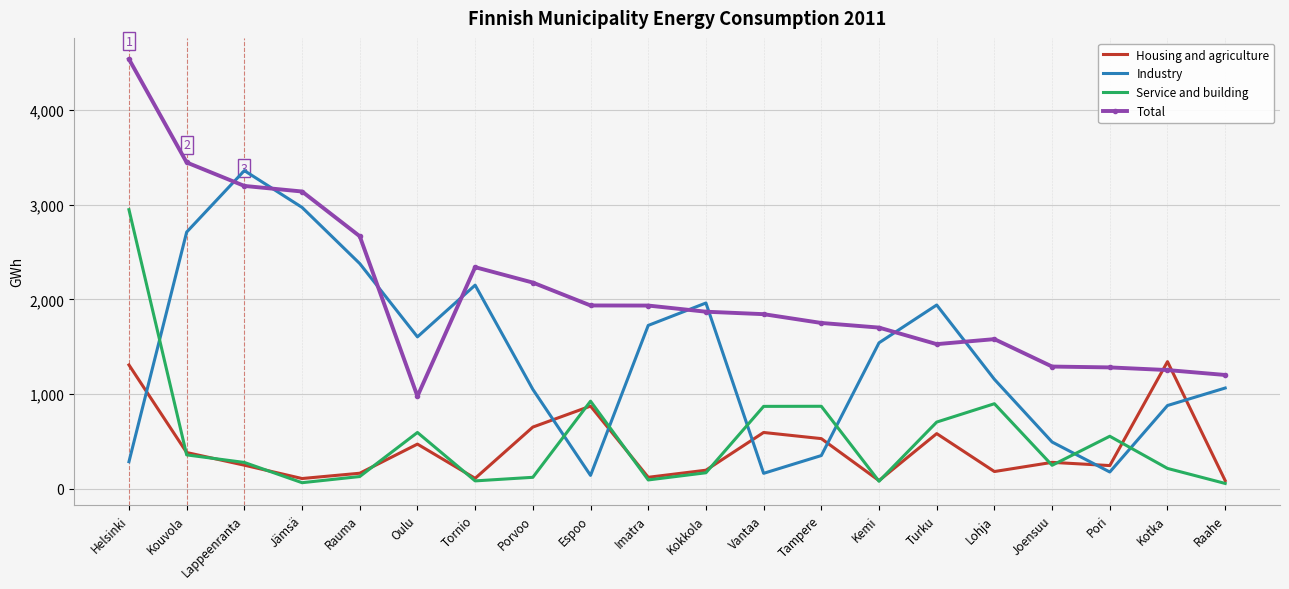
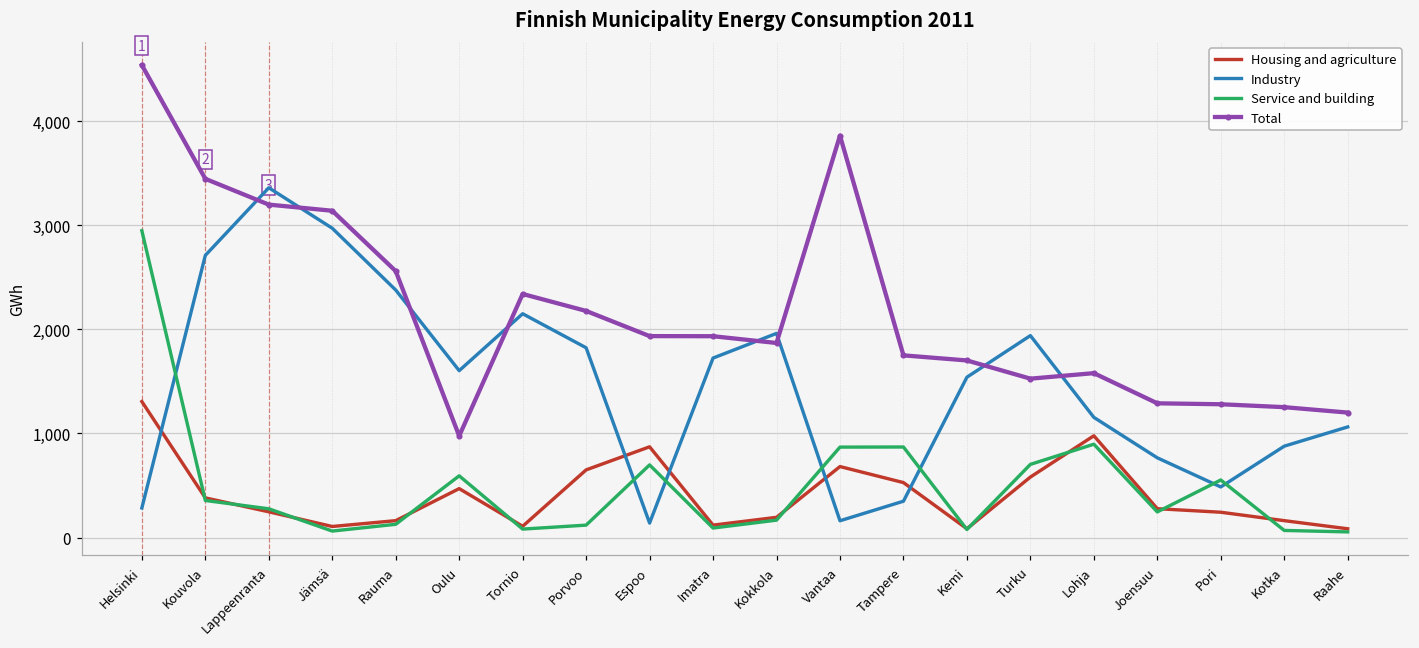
Total, Rauma: 2,700 -> 2,600
Industry, Porvoo: 1,000 -> 1,800
Service and building, Espoo: 900 -> 700
Housing and agriculture, Vantaa: 600 -> 700
Total, Vantaa: 1,800 -> 3,900
Housing and agriculture, Lohja: 200 -> 1,000
Industry, Joensuu: 500 -> 800
Industry, Pori: 200 -> 500
Housing and agriculture, Kotka: 1,300 -> 200
Service and building, Kotka: 200 -> 100
